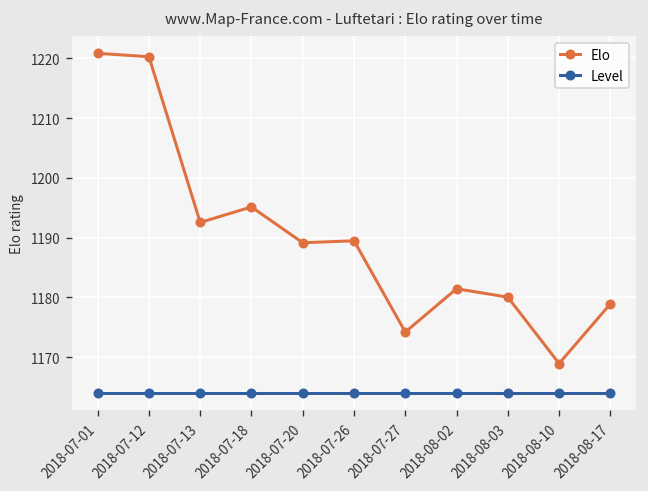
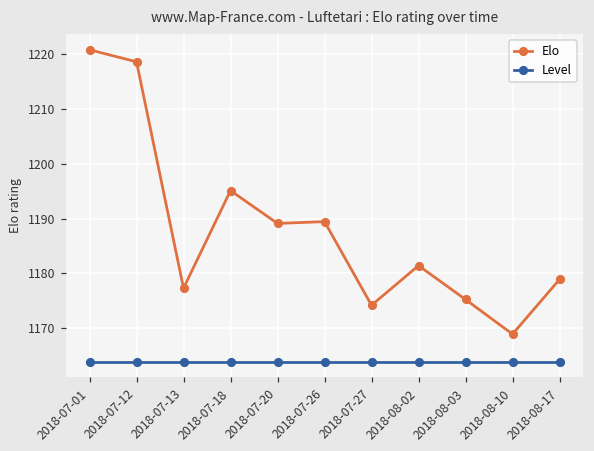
Elo, 2018-07-12: 1220 -> 1219
Elo, 2018-07-13: 1193 -> 1177
Elo, 2018-08-03: 1180 -> 1175
